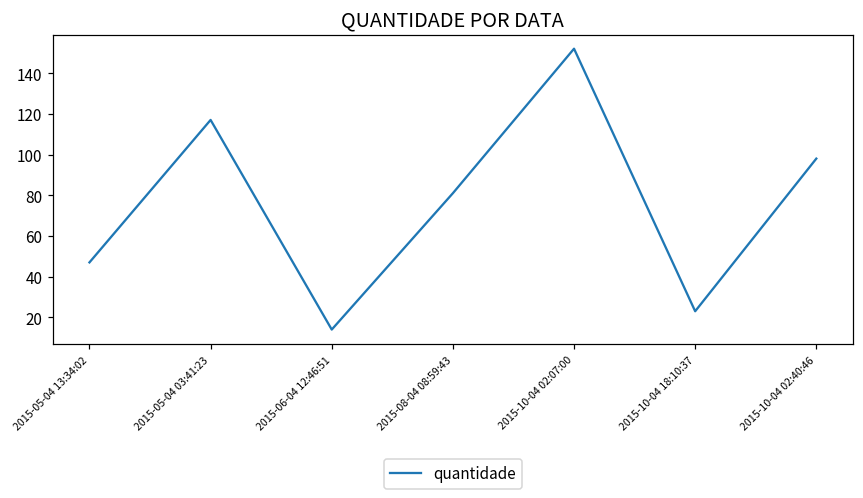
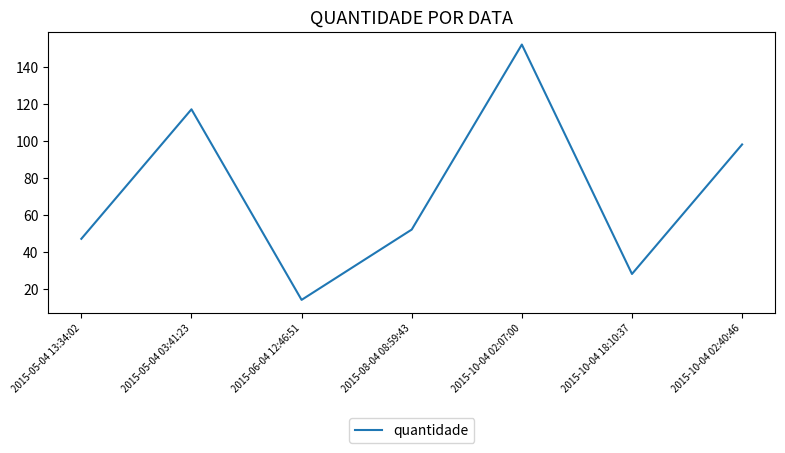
2015-08-04 08:59:43: 81 -> 52
2015-10-04 18:10:37: 23 -> 28
